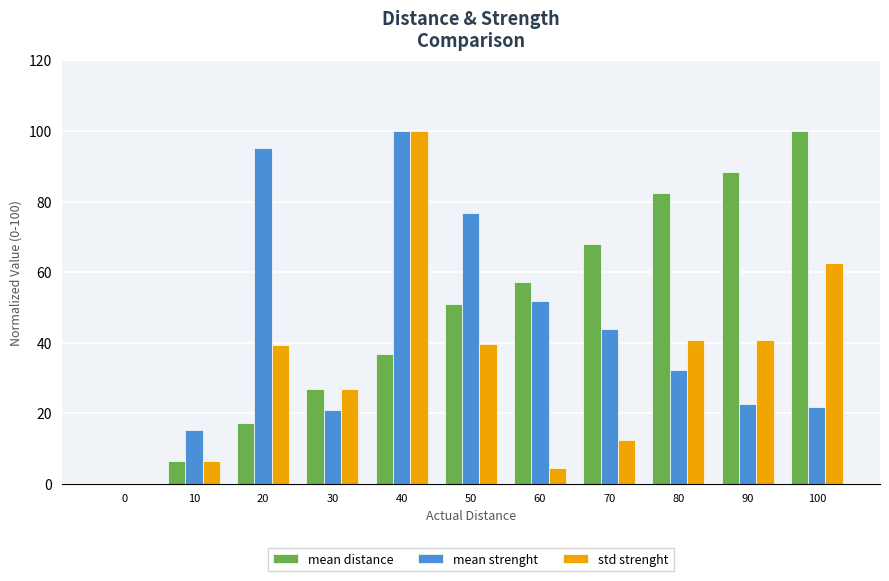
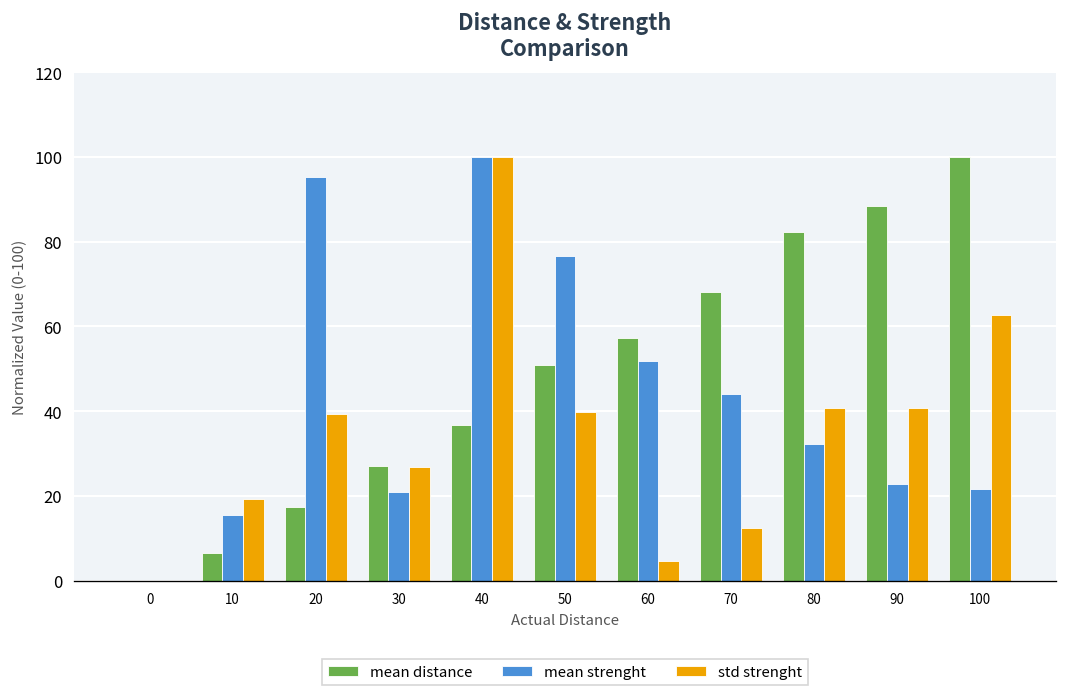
std strenght, 10: 6 -> 19
